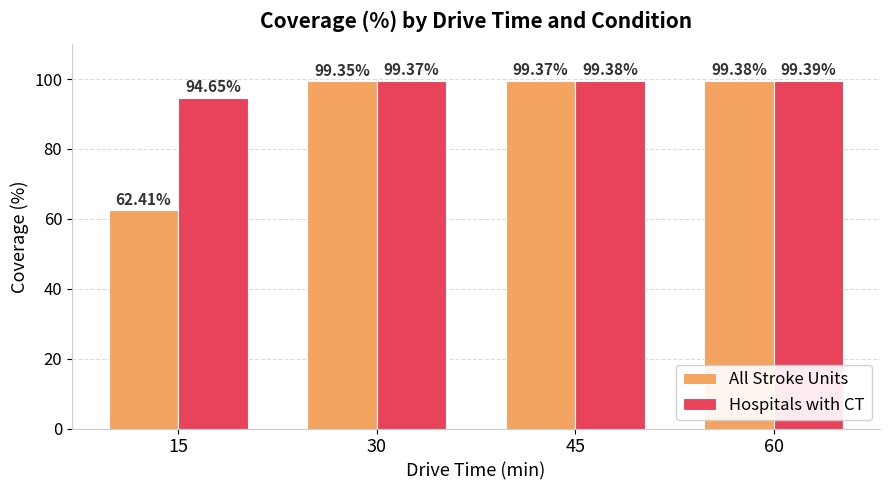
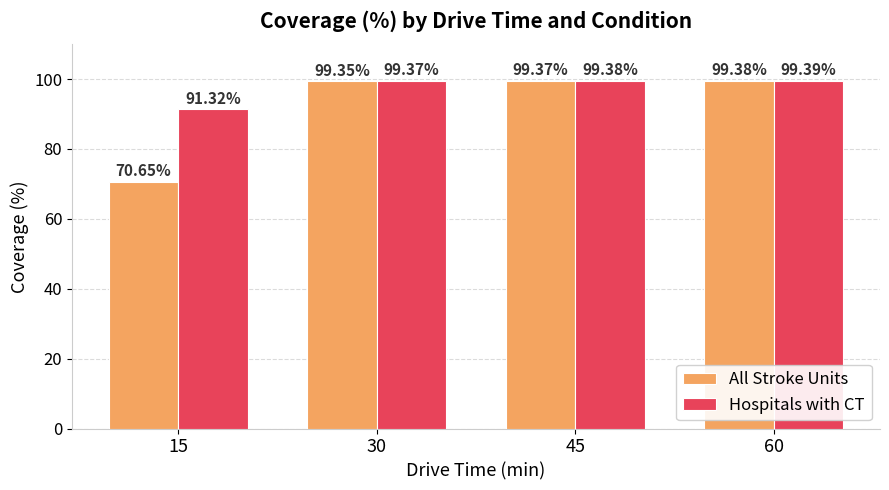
All Stroke Units, 15: 62.41% -> 70.65%
Hospitals with CT, 15: 94.65% -> 91.32%
